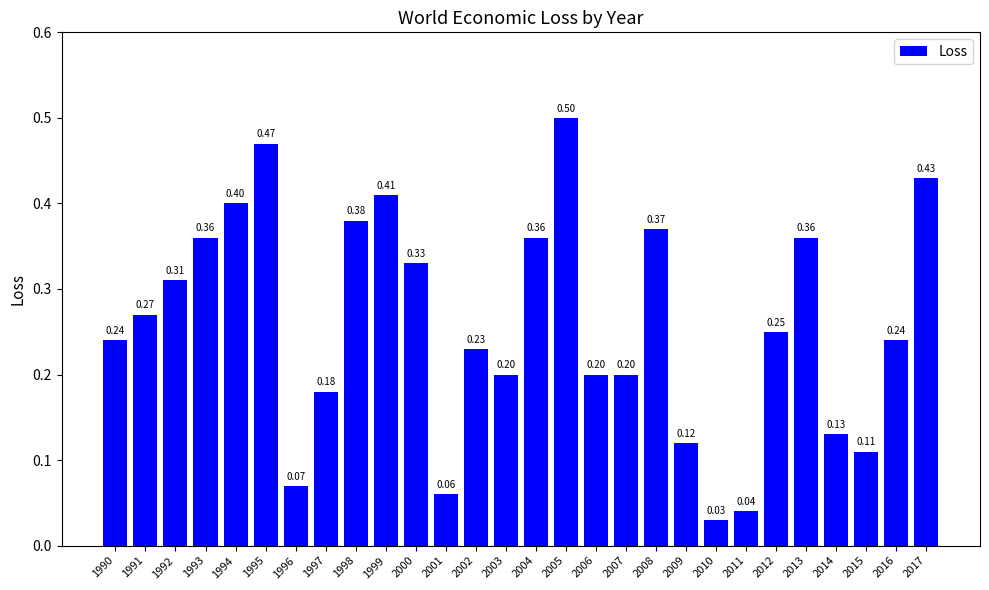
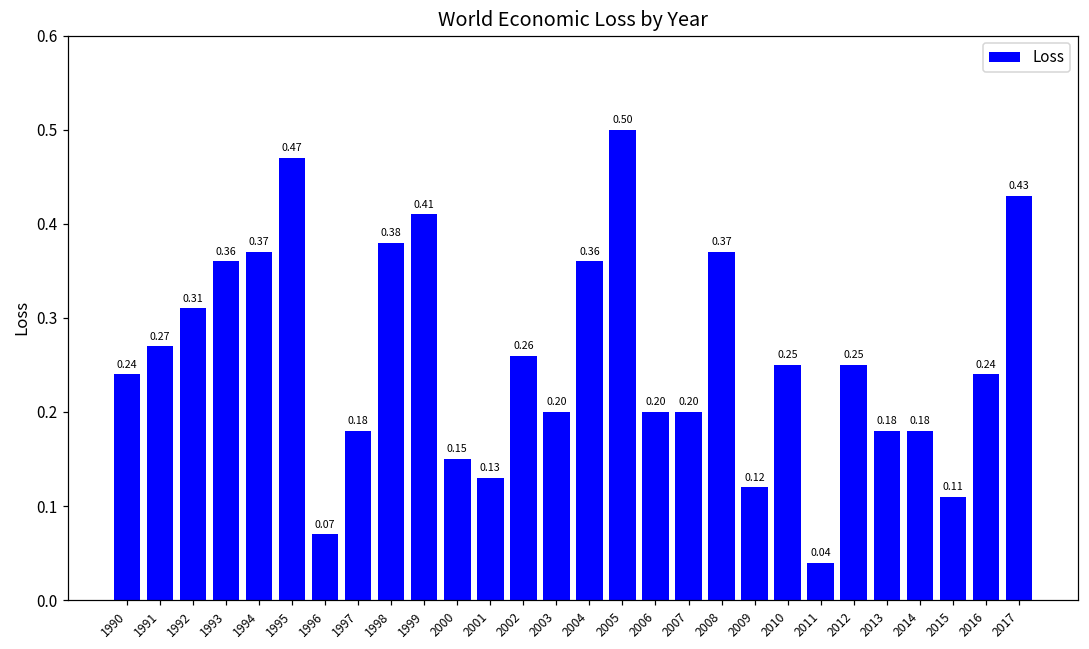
1994: 0.40 -> 0.37
2000: 0.33 -> 0.15
2001: 0.06 -> 0.13
2002: 0.23 -> 0.26
2010: 0.03 -> 0.25
2013: 0.36 -> 0.18
2014: 0.13 -> 0.18
